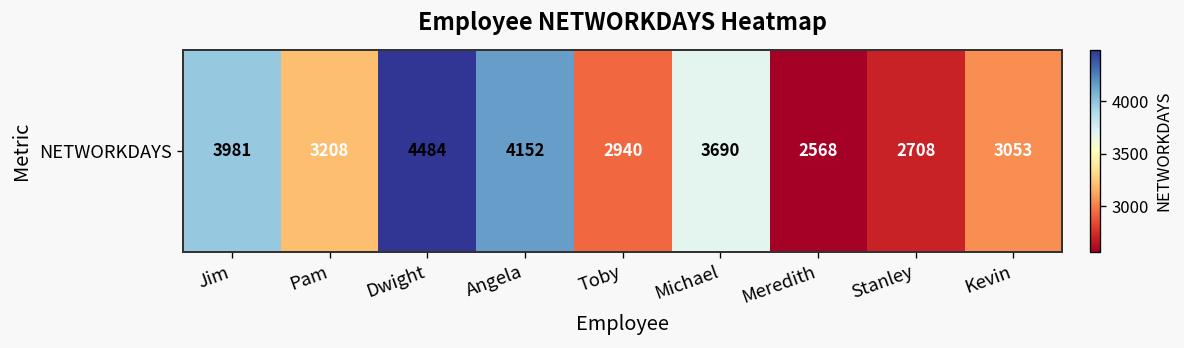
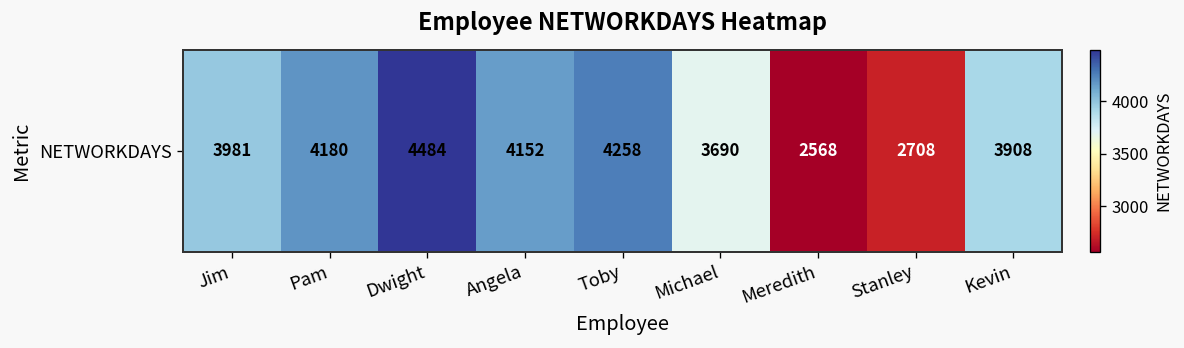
NETWORKDAYS, Pam: 3208 -> 4180
NETWORKDAYS, Toby: 2940 -> 4258
NETWORKDAYS, Kevin: 3053 -> 3908
